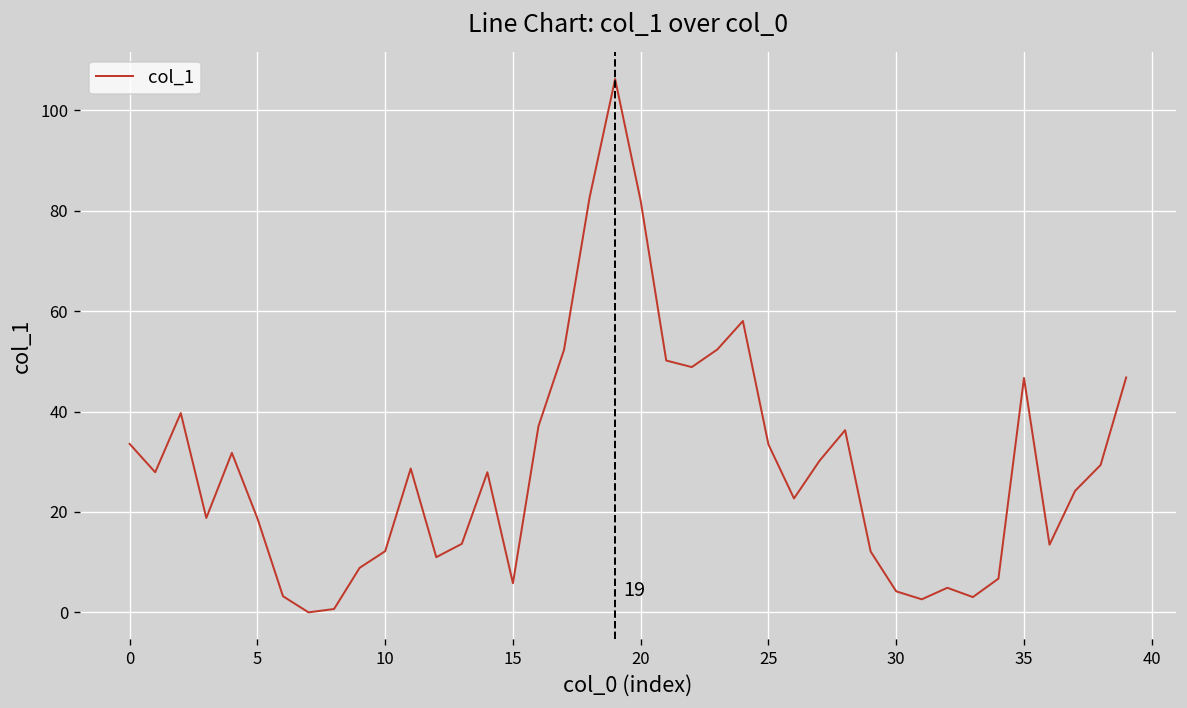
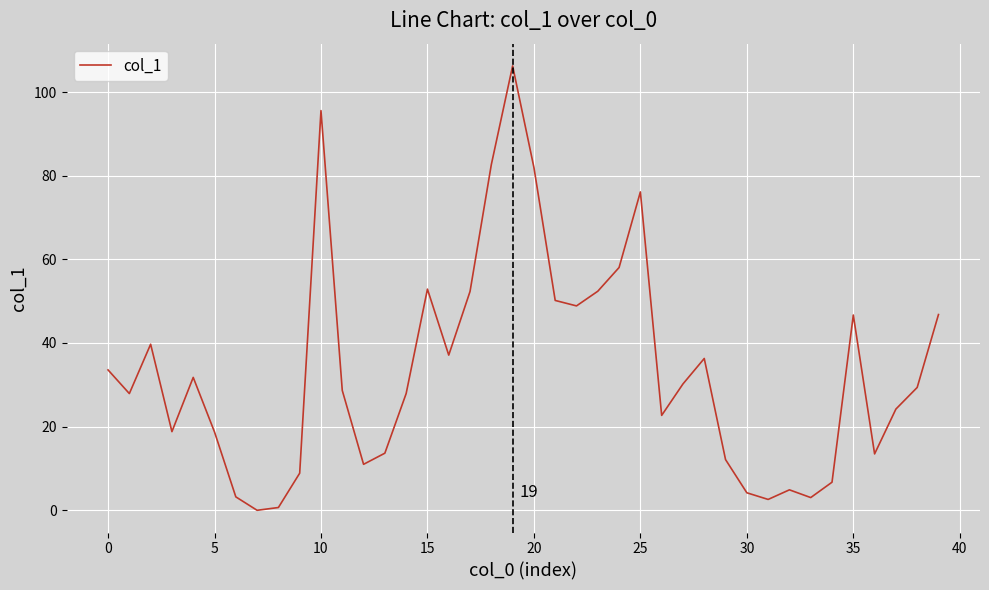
10: 12 -> 96
15: 6 -> 53
25: 33 -> 76
